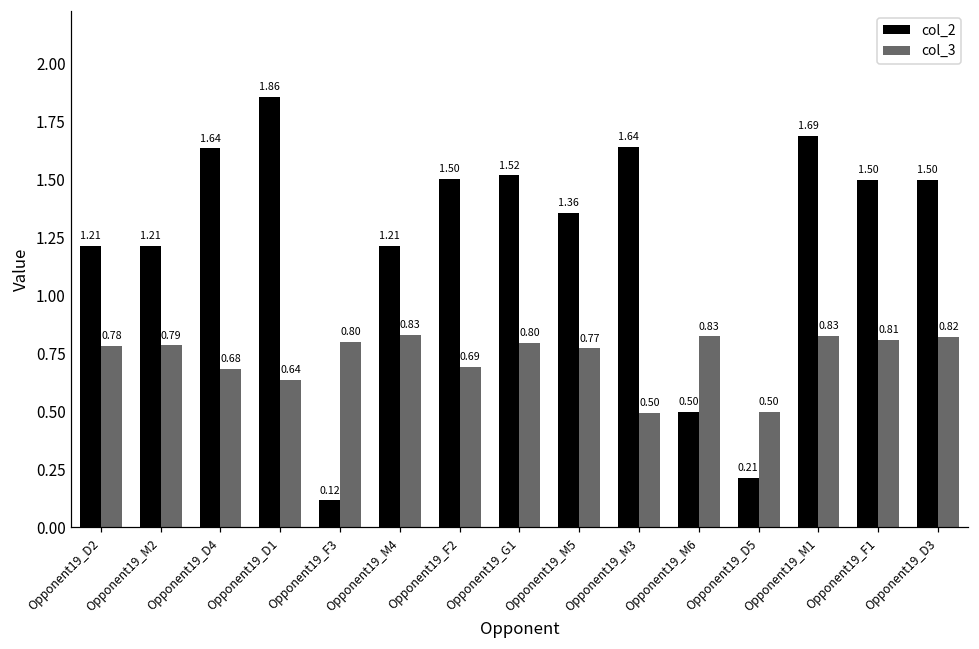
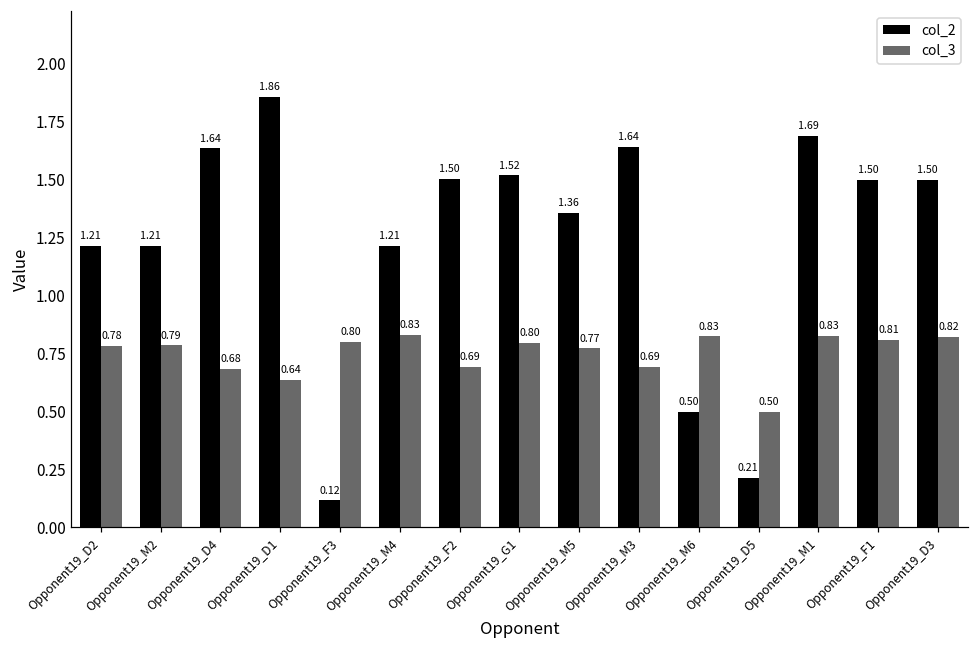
col_3, Opponent19_M3: 0.50 -> 0.69
